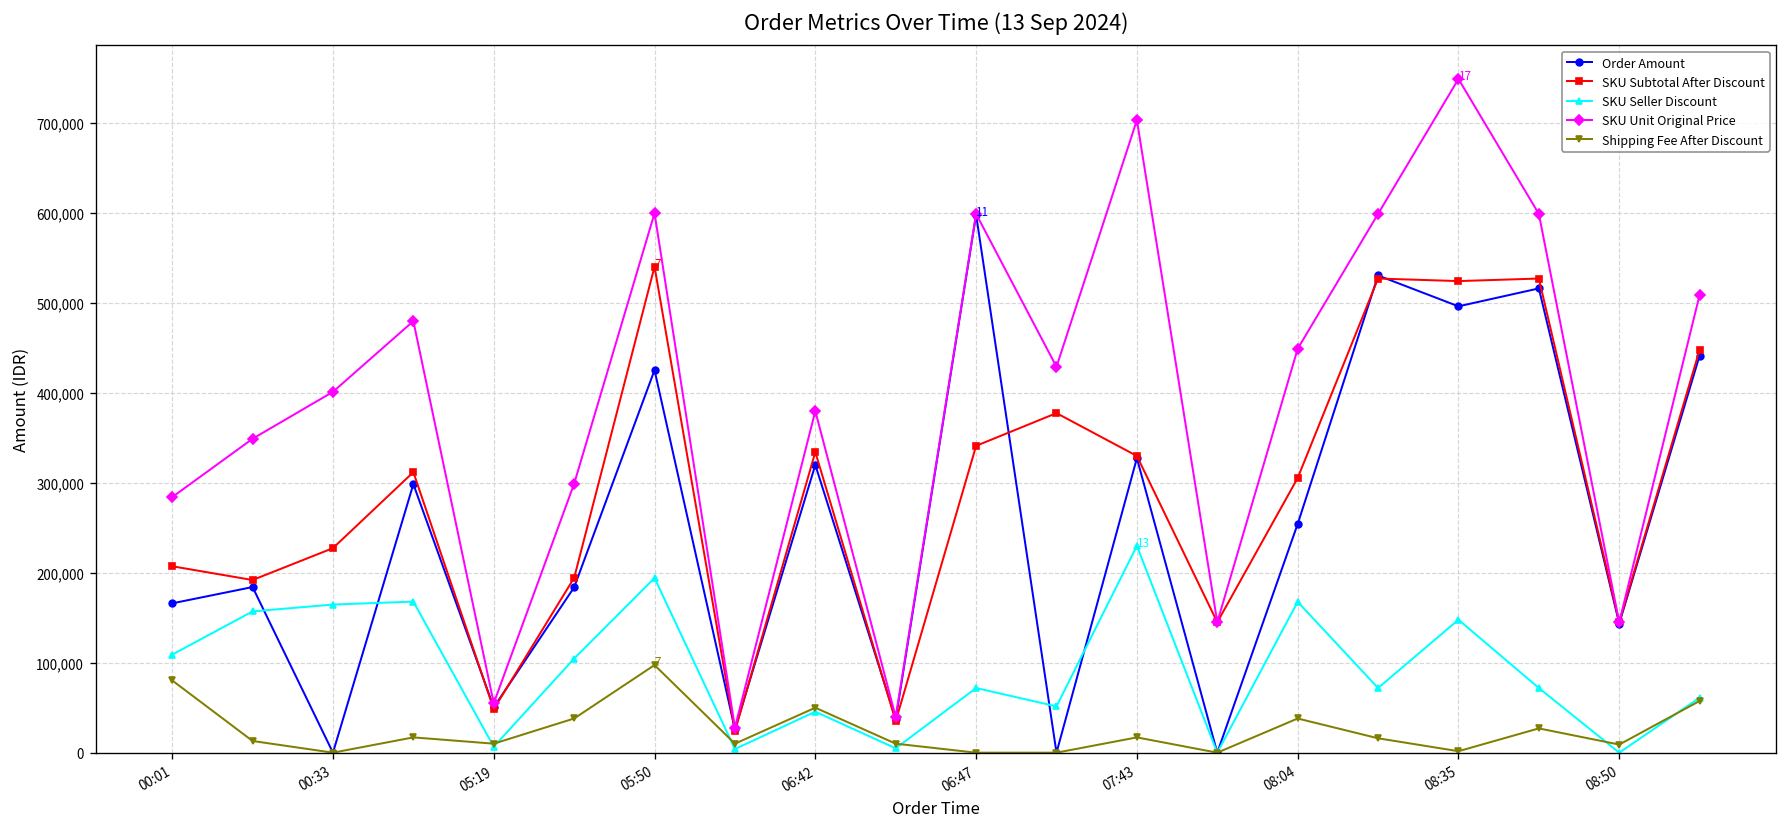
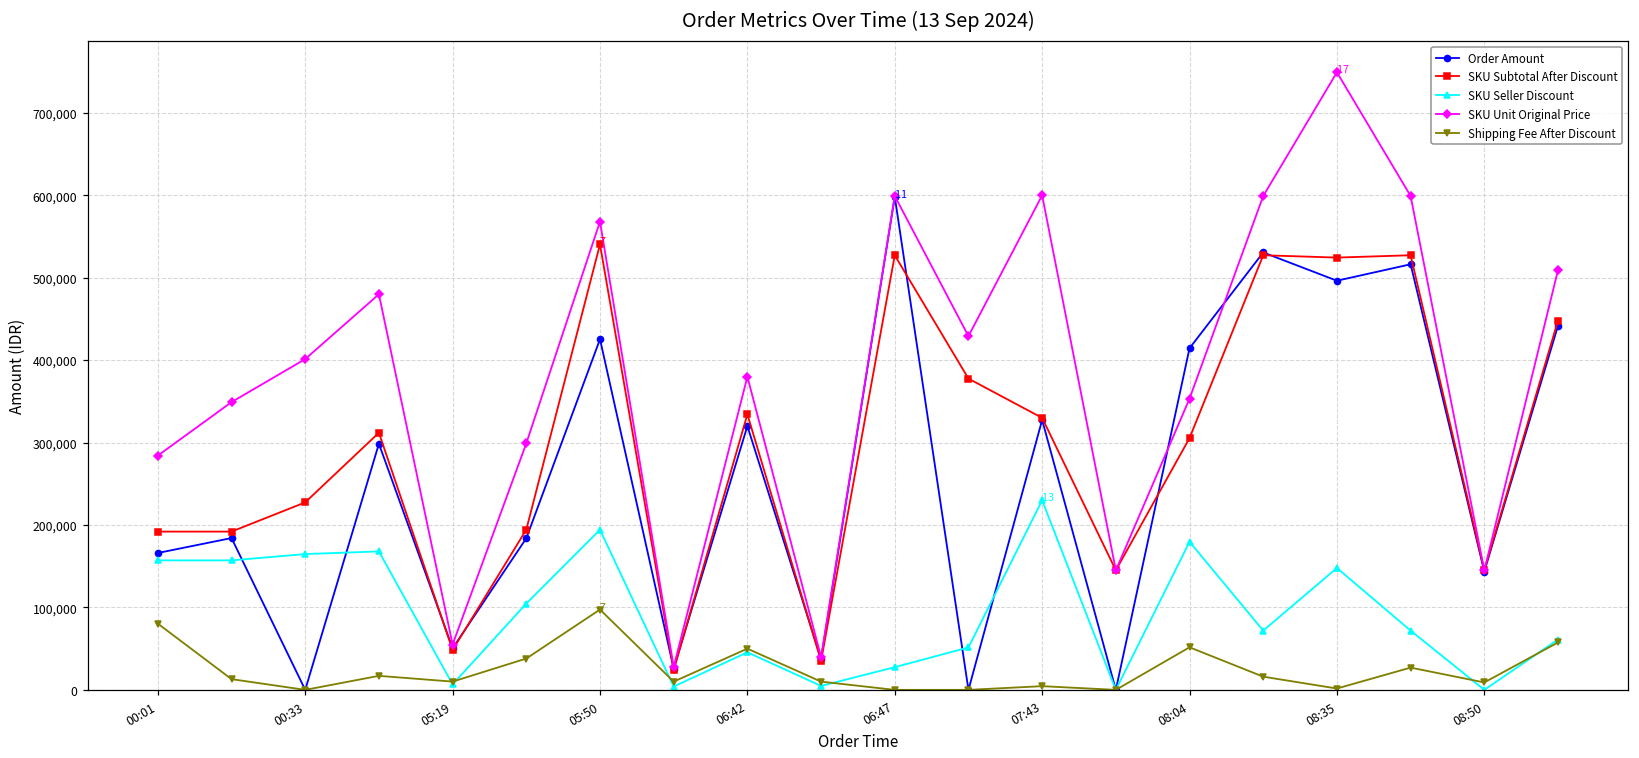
SKU Subtotal After Discount, 00:01: 210,000 -> 190,000
SKU Seller Discount, 00:01: 110,000 -> 160,000
SKU Unit Original Price, 05:50: 600,000 -> 570,000
SKU Subtotal After Discount, 06:47: 340,000 -> 530,000
SKU Seller Discount, 06:47: 70,000 -> 30,000
SKU Unit Original Price, 07:43: 700,000 -> 600,000
Shipping Fee After Discount, 07:43: 20,000 -> 0
Order Amount, 08:04: 250,000 -> 410,000
SKU Seller Discount, 08:04: 170,000 -> 180,000
SKU Unit Original Price, 08:04: 450,000 -> 350,000
Shipping Fee After Discount, 08:04: 40,000 -> 50,000
